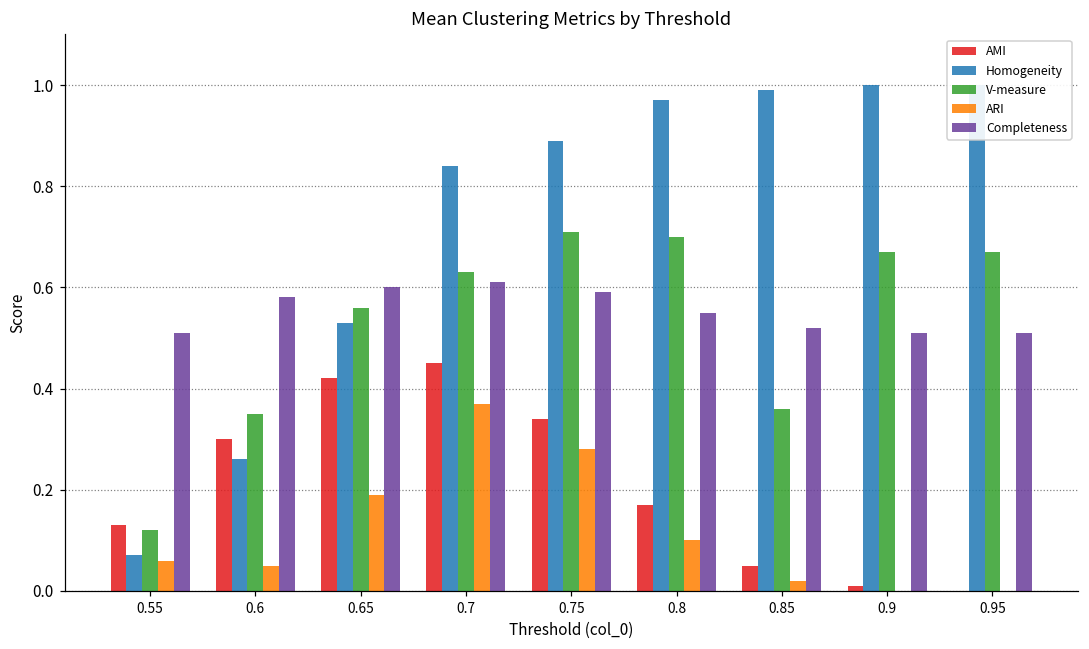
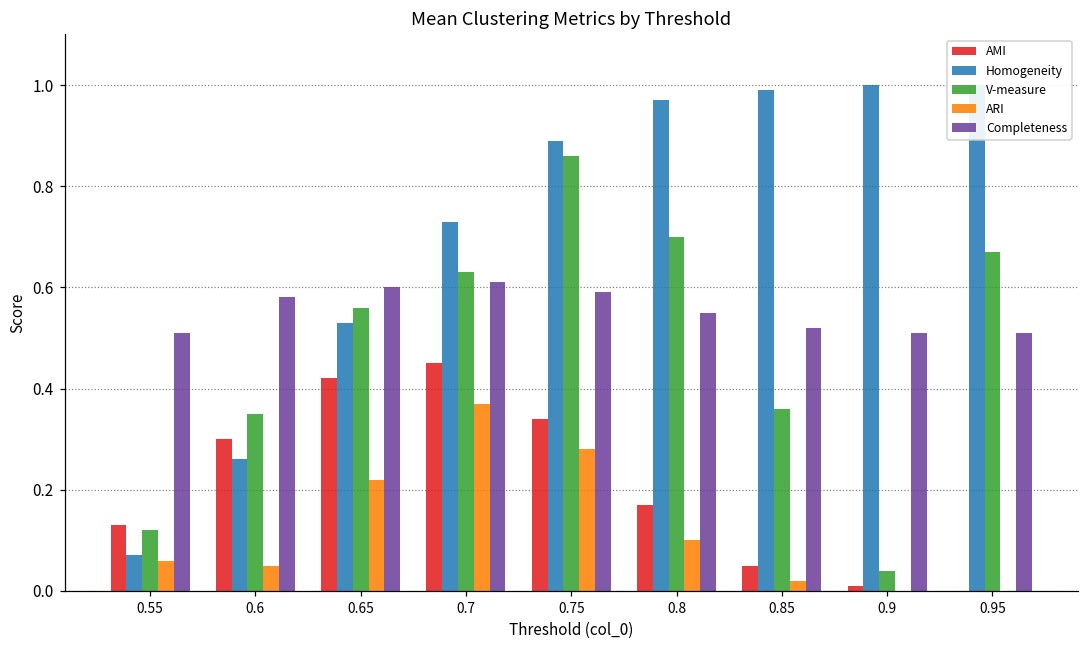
ARI, 0.65: 0.19 -> 0.22
Homogeneity, 0.7: 0.84 -> 0.73
V-measure, 0.75: 0.71 -> 0.86
V-measure, 0.9: 0.67 -> 0.04
